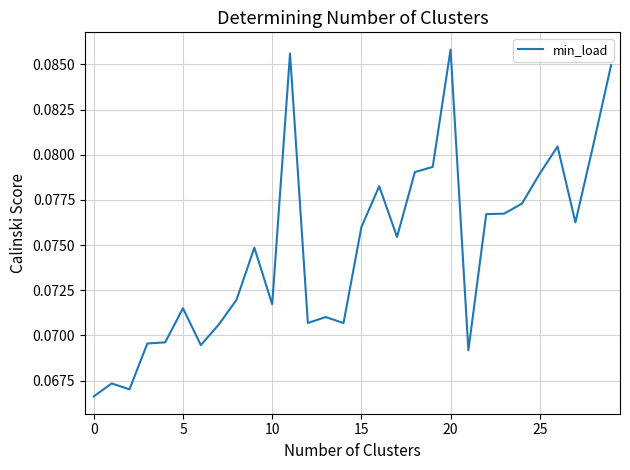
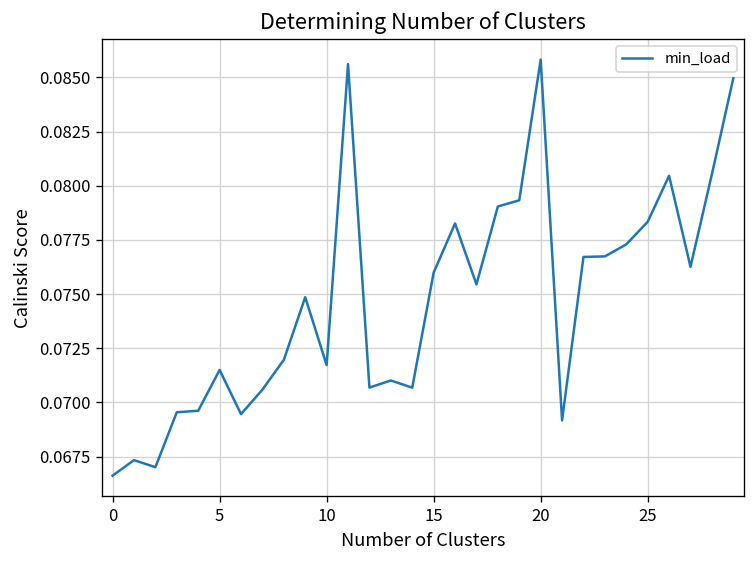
25: 0.0789 -> 0.0783
